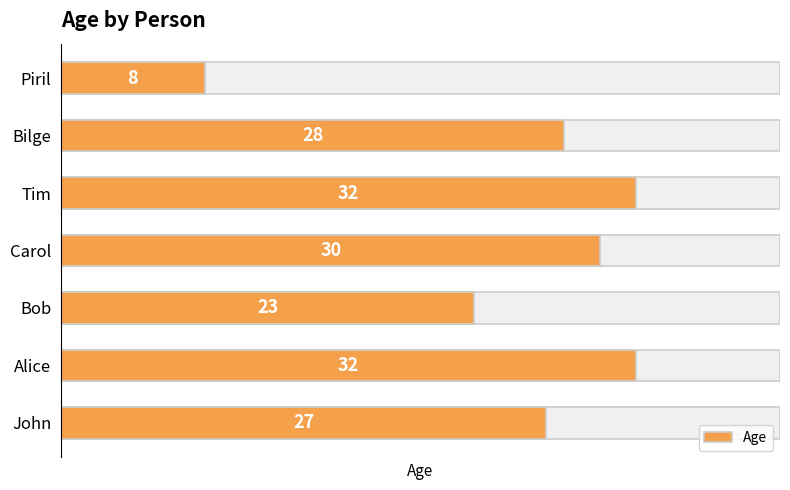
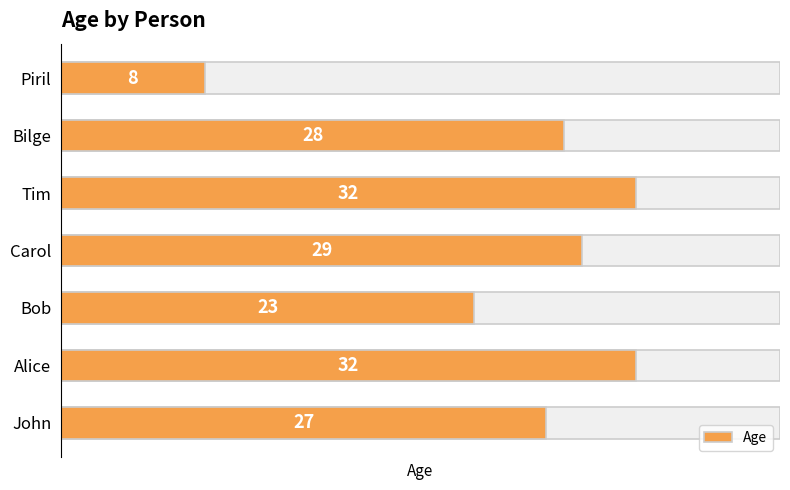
Age, Carol: 30 -> 29
